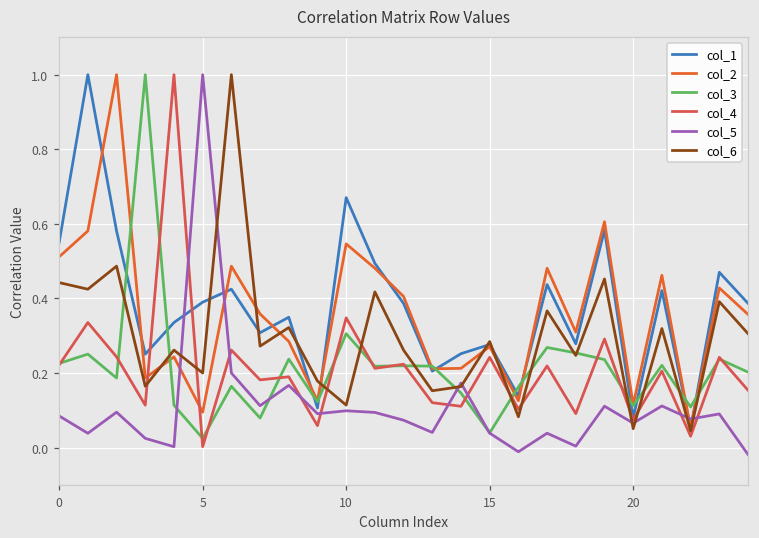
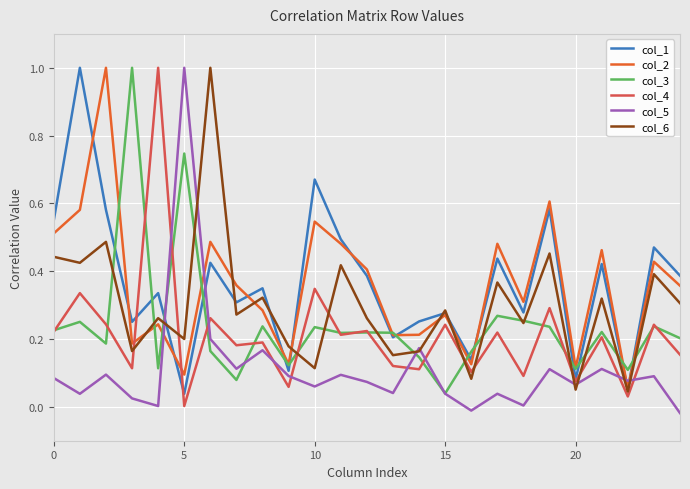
col_1, 5: 0.39 -> 0.04
col_3, 5: 0.02 -> 0.75
col_3, 10: 0.31 -> 0.24
col_5, 10: 0.10 -> 0.06
